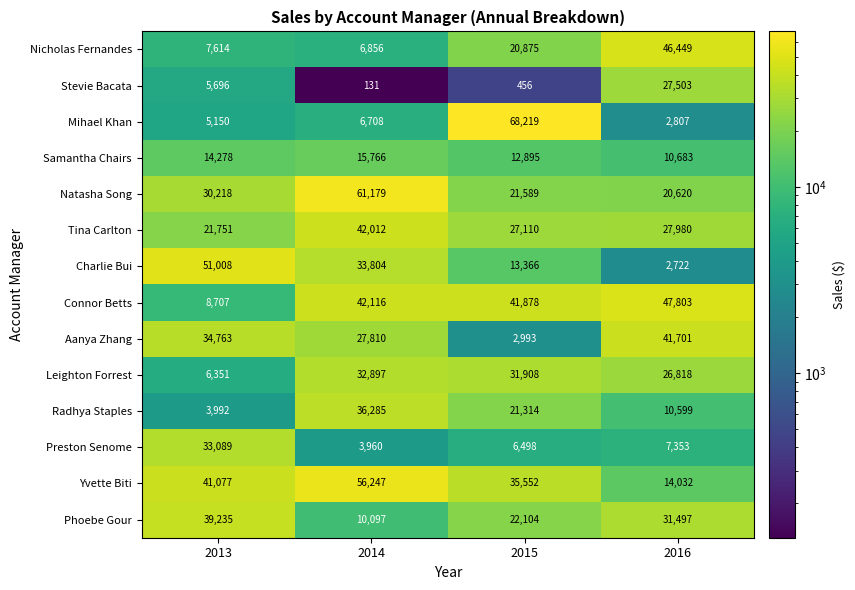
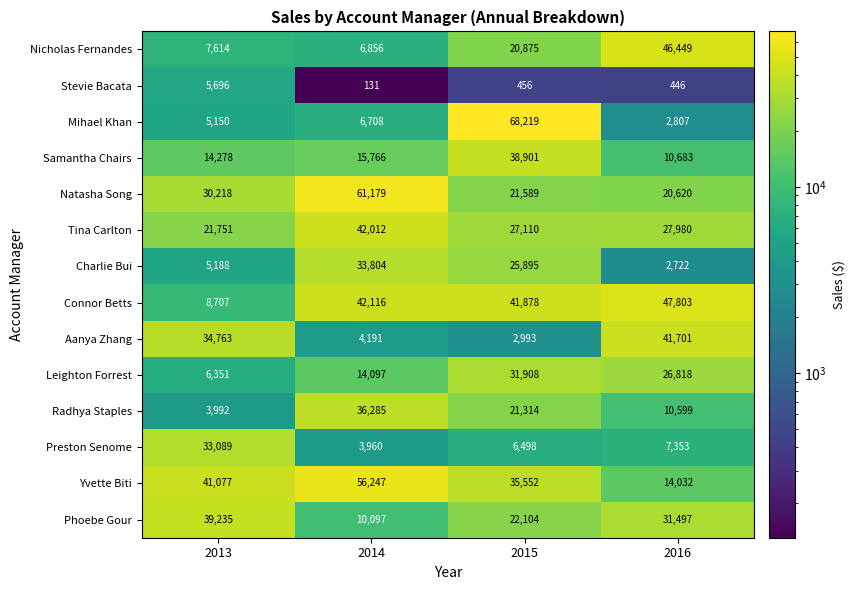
Stevie Bacata, 2016: 27,503 -> 446
Samantha Chairs, 2015: 12,895 -> 38,901
Charlie Bui, 2013: 51,008 -> 5,188
Charlie Bui, 2015: 13,366 -> 25,895
Aanya Zhang, 2014: 27,810 -> 4,191
Leighton Forrest, 2014: 32,897 -> 14,097
